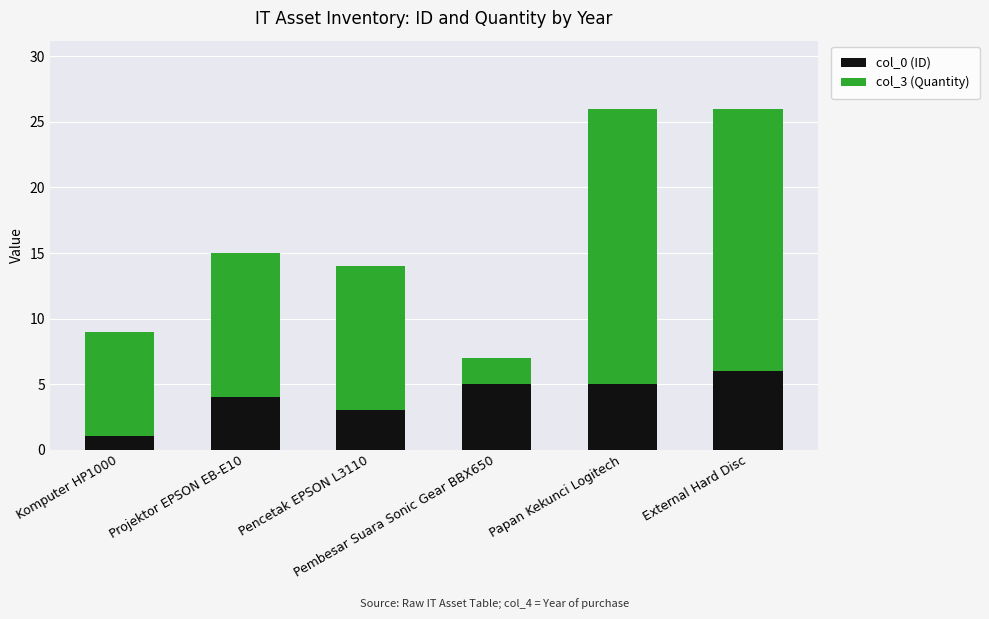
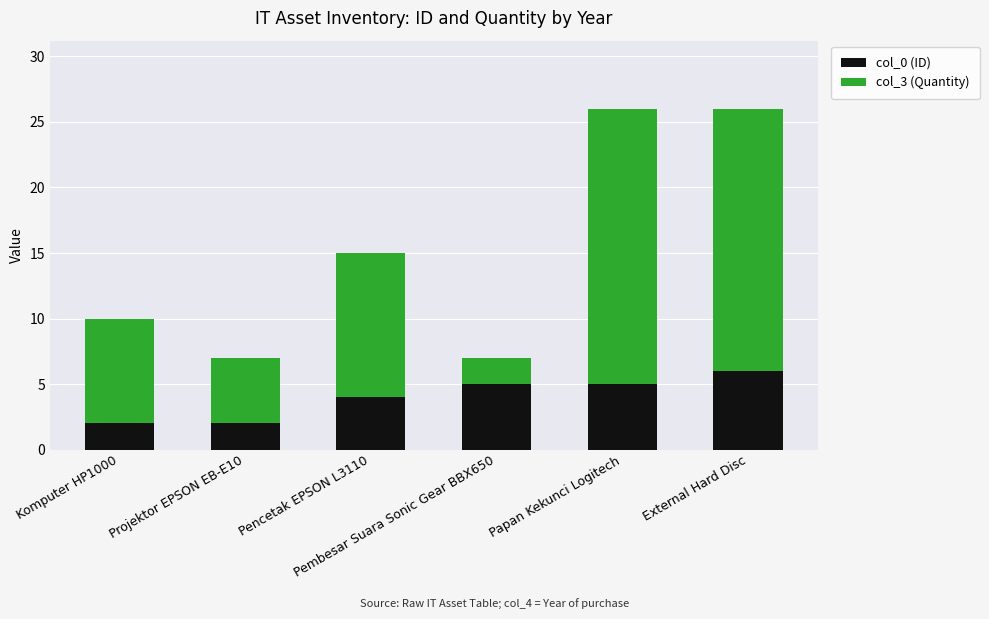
col_0 (ID), Komputer HP1000: 1 -> 2
col_0 (ID), Projektor EPSON EB-E10: 4 -> 2
col_3 (Quantity), Projektor EPSON EB-E10: 11 -> 5
col_0 (ID), Pencetak EPSON L3110: 3 -> 4
